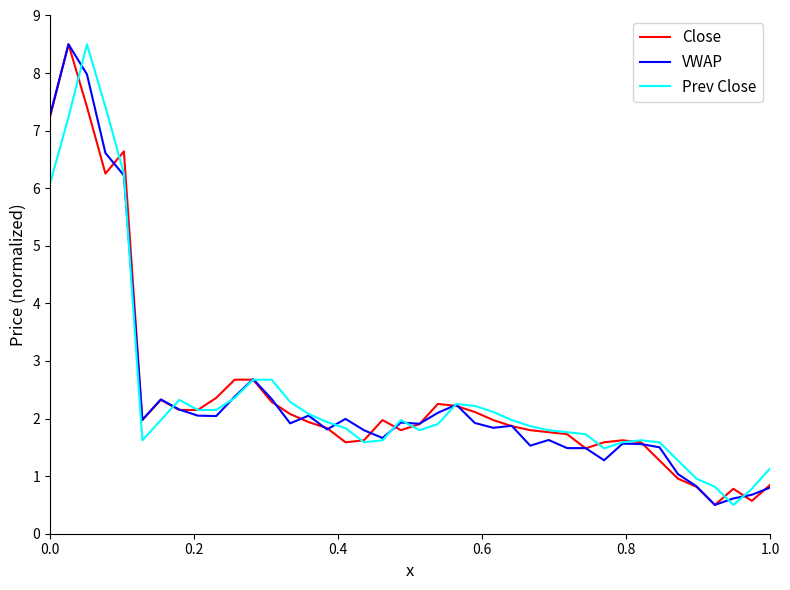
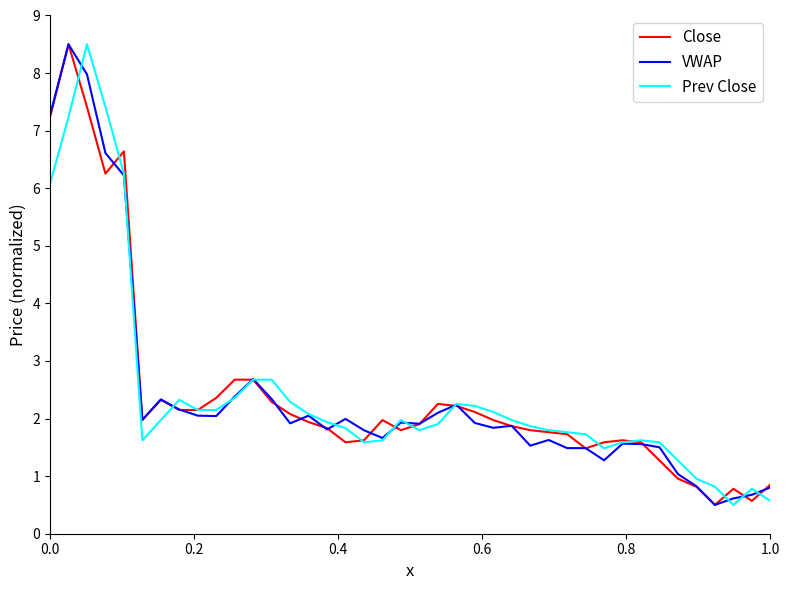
Prev Close, 1.0: 1.1 -> 0.6
